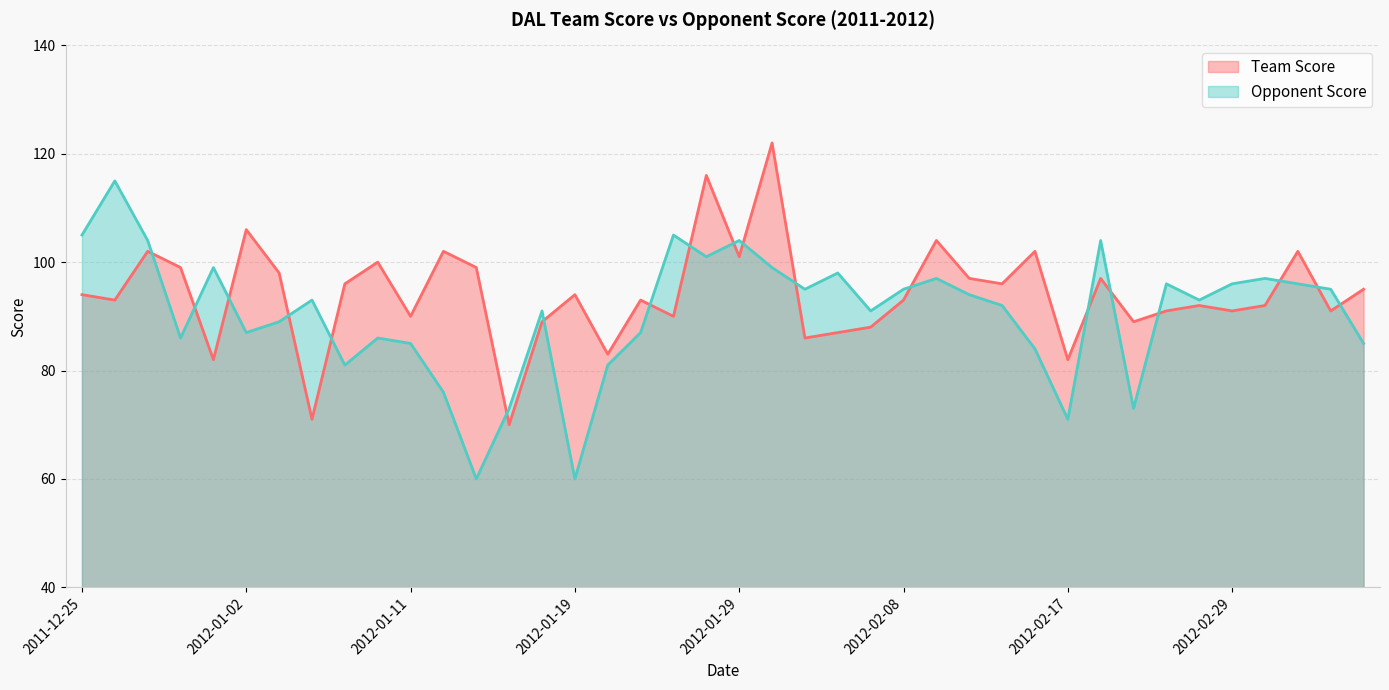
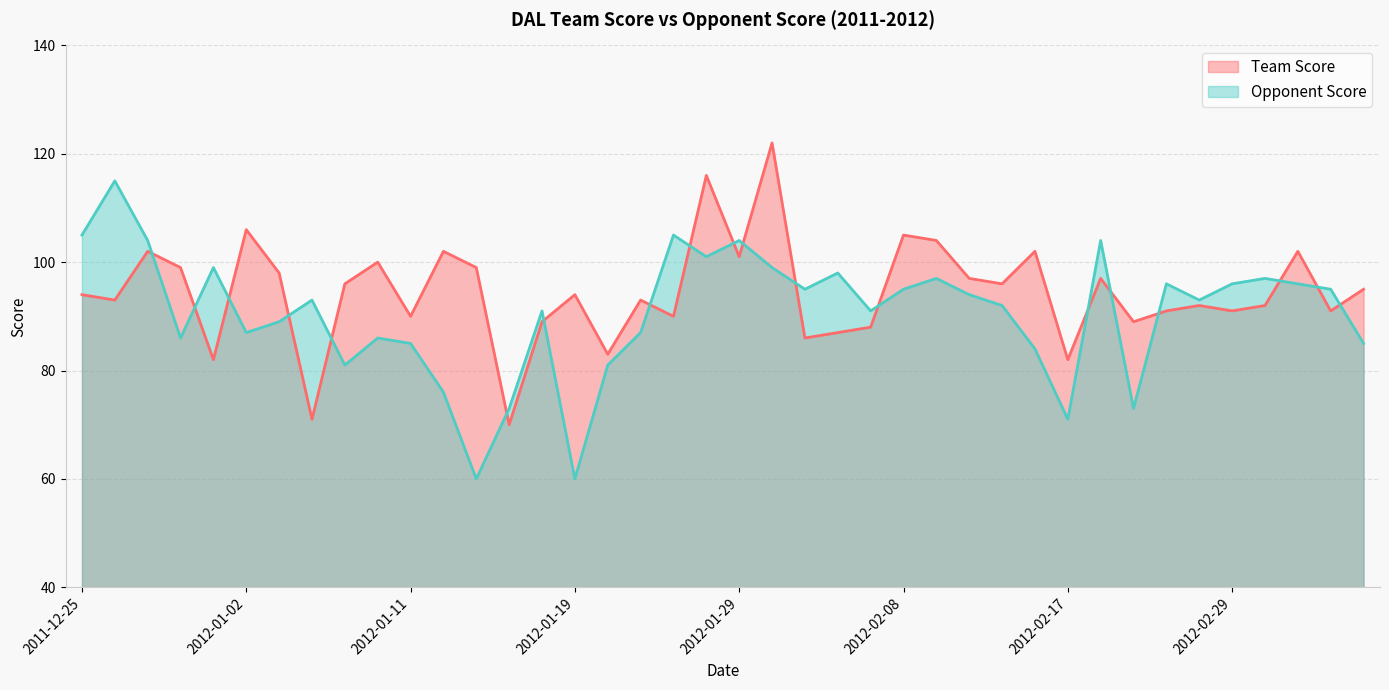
Team Score, 2012-02-08: 93 -> 105
